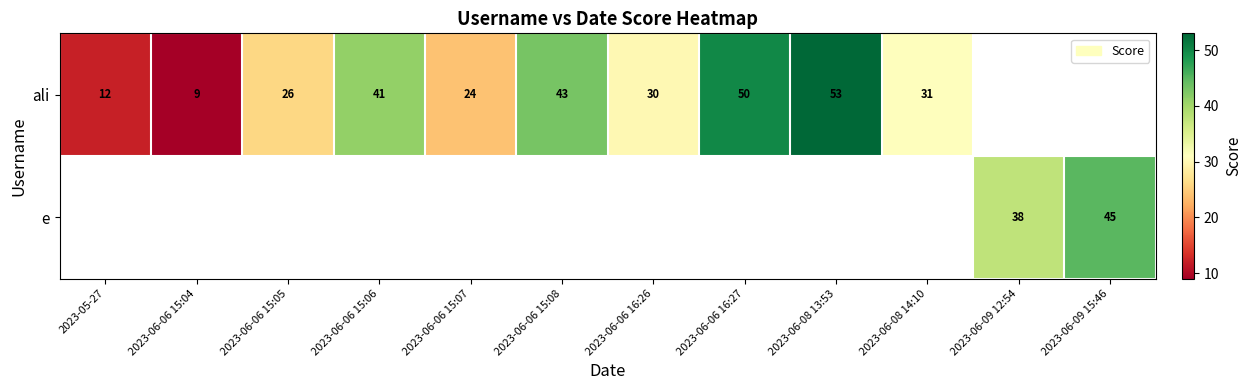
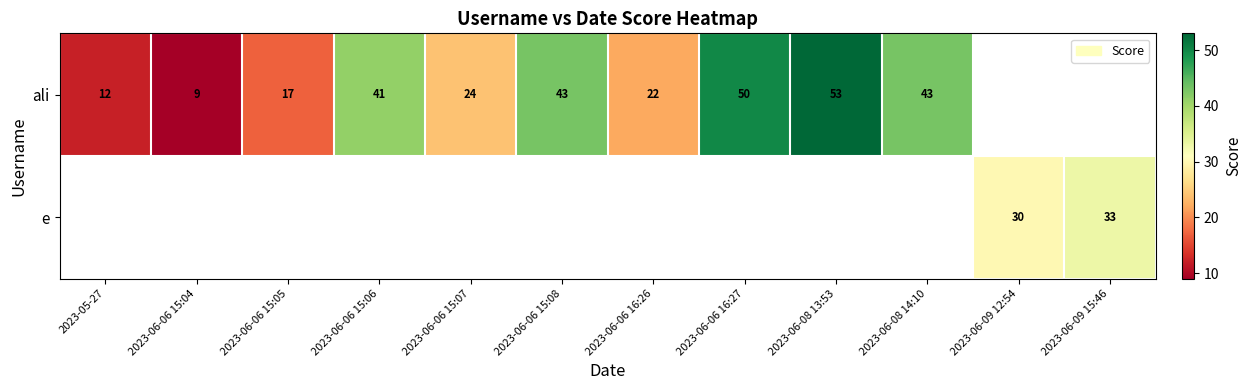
ali, 2023-06-06 15:05: 26 -> 17
ali, 2023-06-06 16:26: 30 -> 22
ali, 2023-06-08 14:10: 31 -> 43
e, 2023-06-09 12:54: 38 -> 30
e, 2023-06-09 15:46: 45 -> 33
